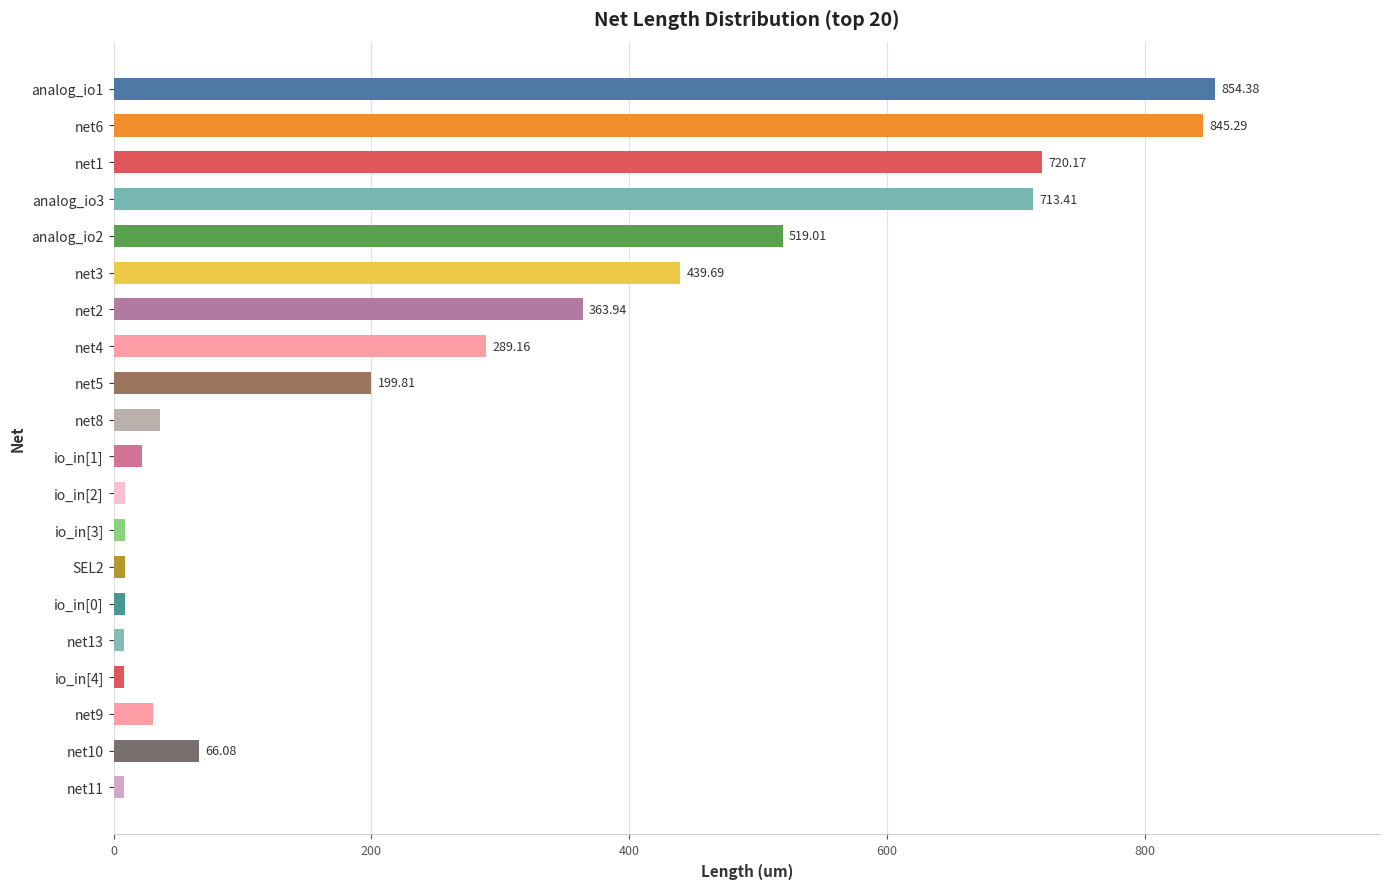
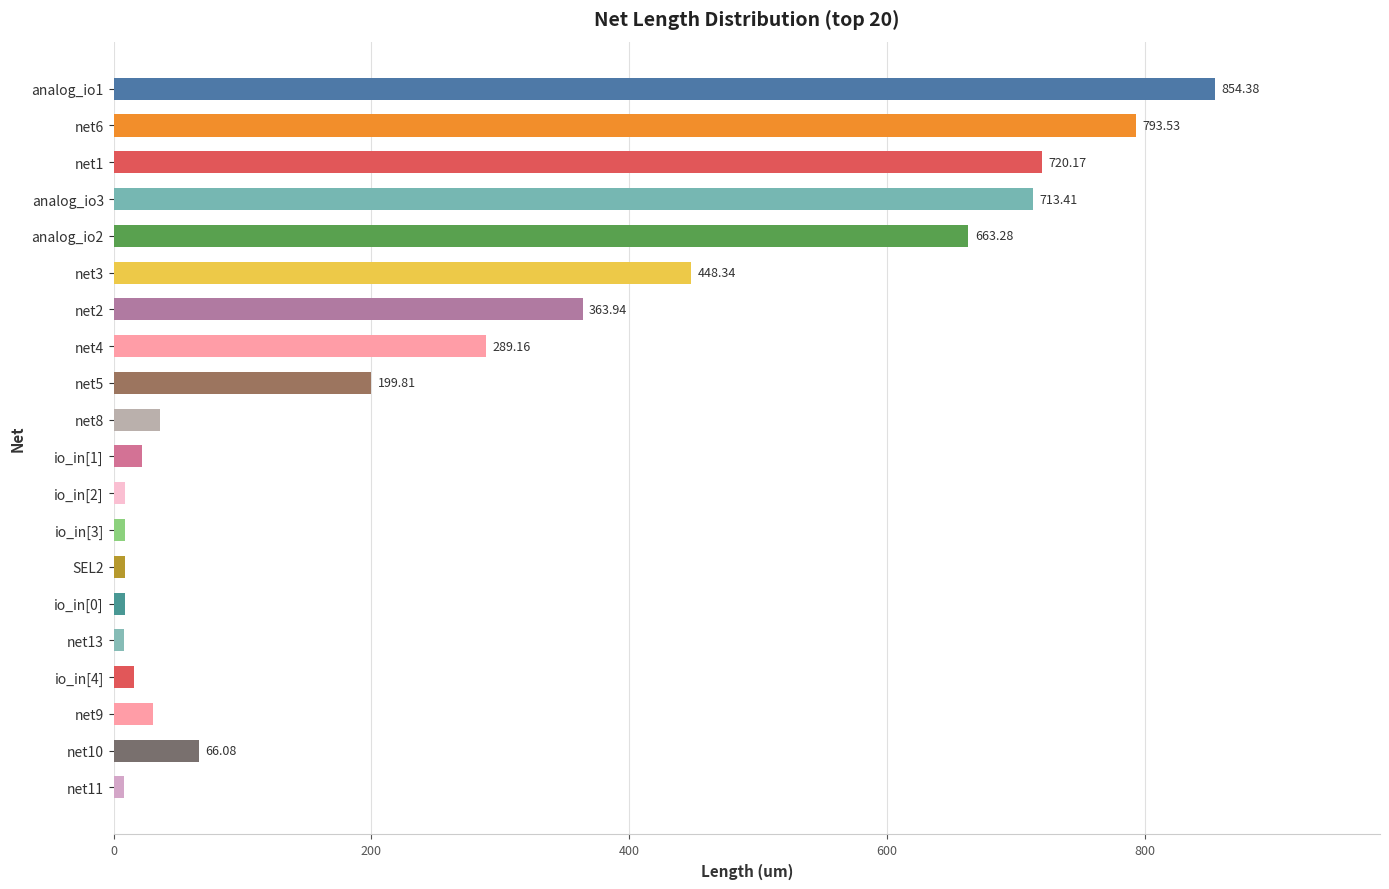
net6: 845.29 -> 793.53
analog_io2: 519.01 -> 663.28
net3: 439.69 -> 448.34
io_in[4]: 8 -> 16
